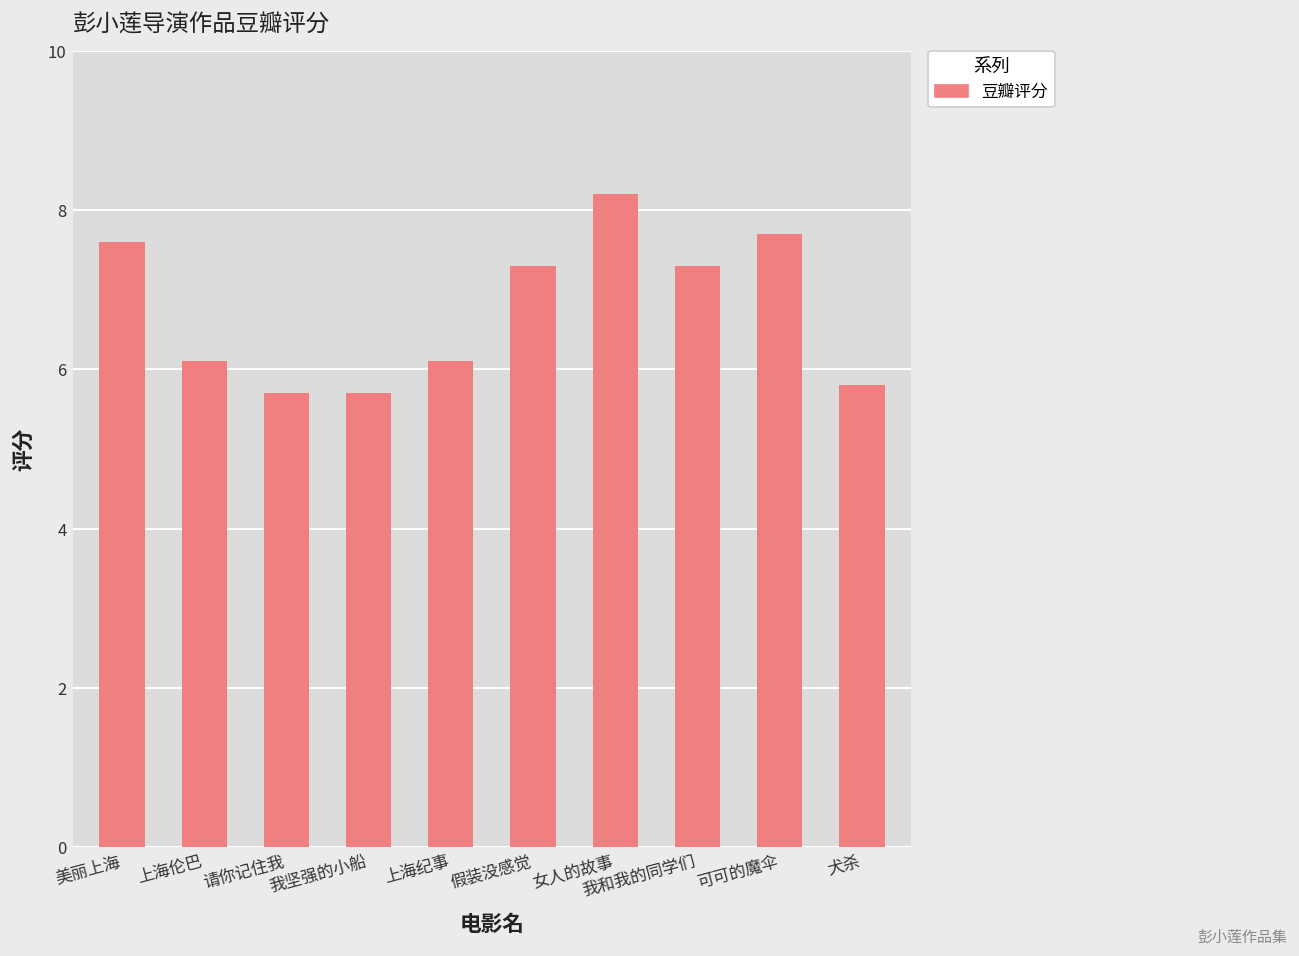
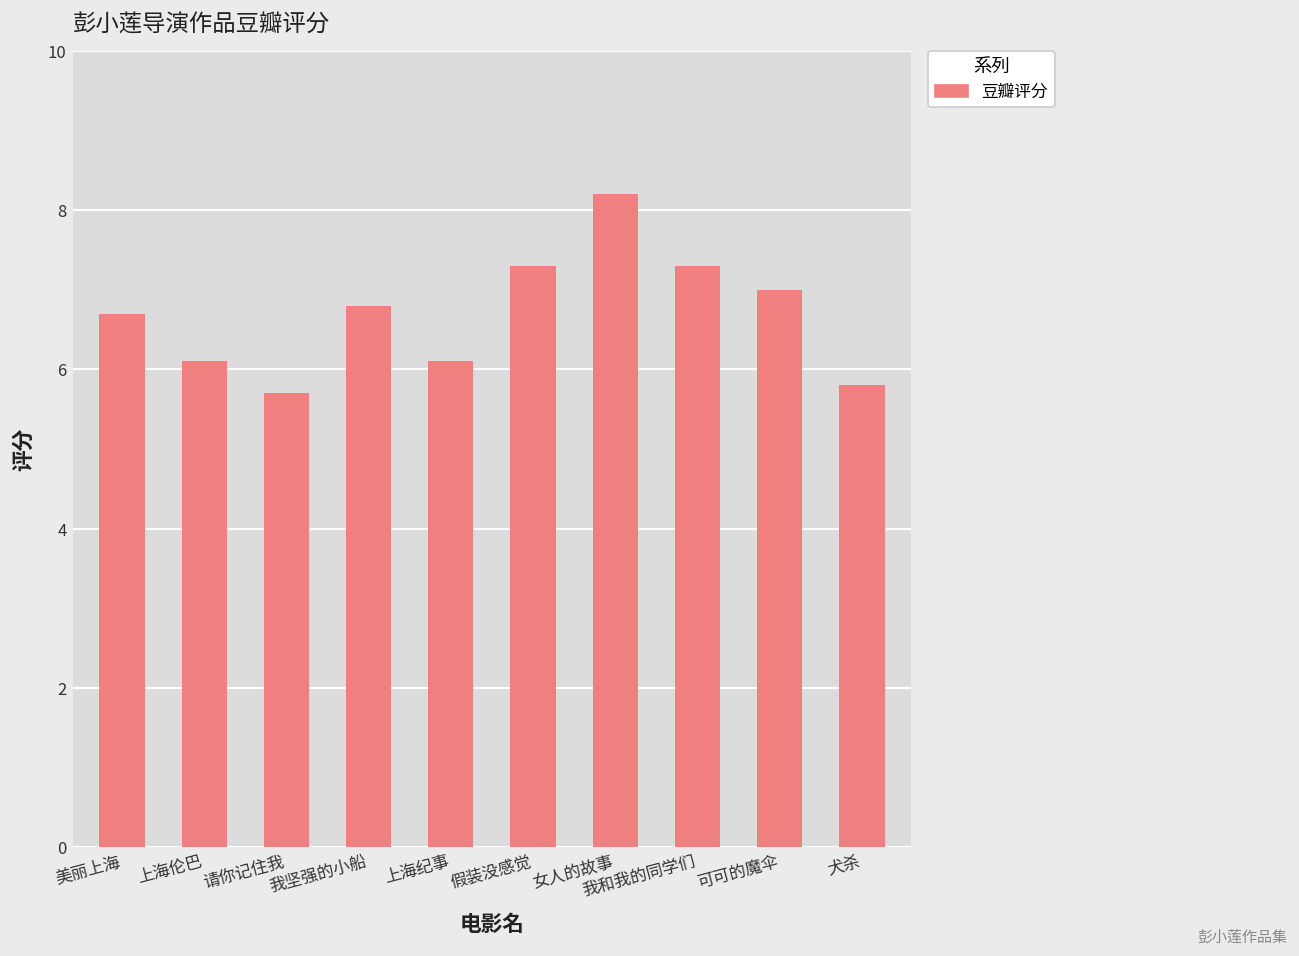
美丽上海: 7.6 -> 6.7
我坚强的小船: 5.7 -> 6.8
可可的魔伞: 7.7 -> 7.0
